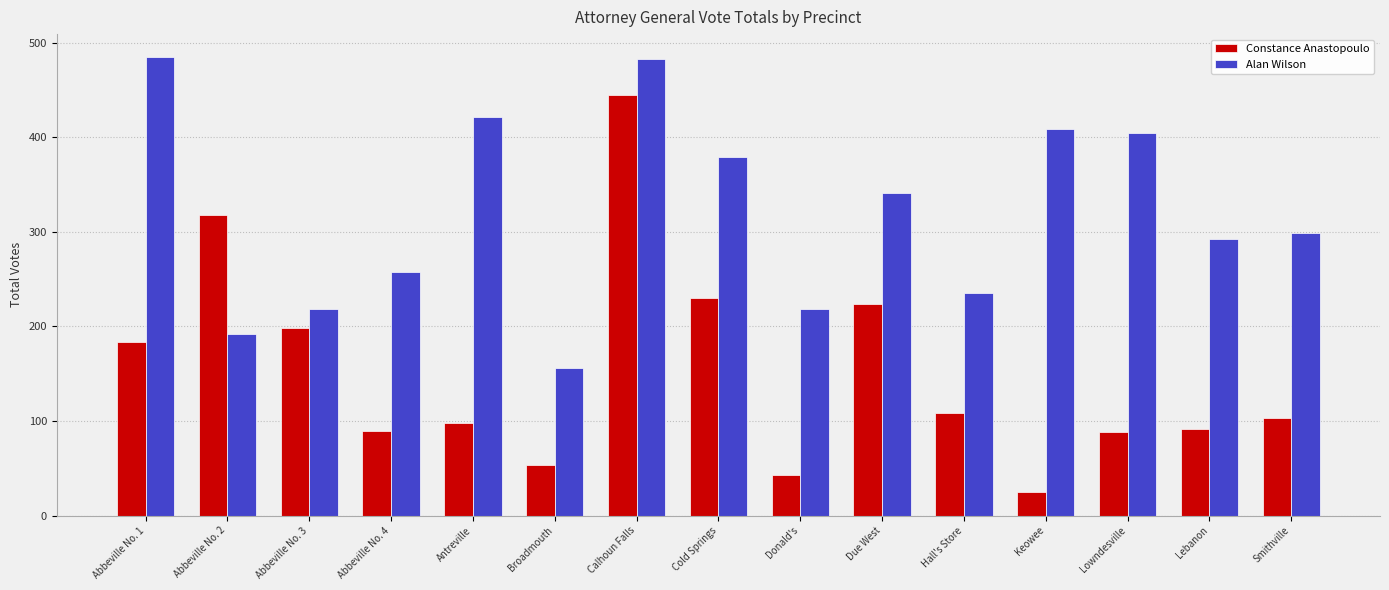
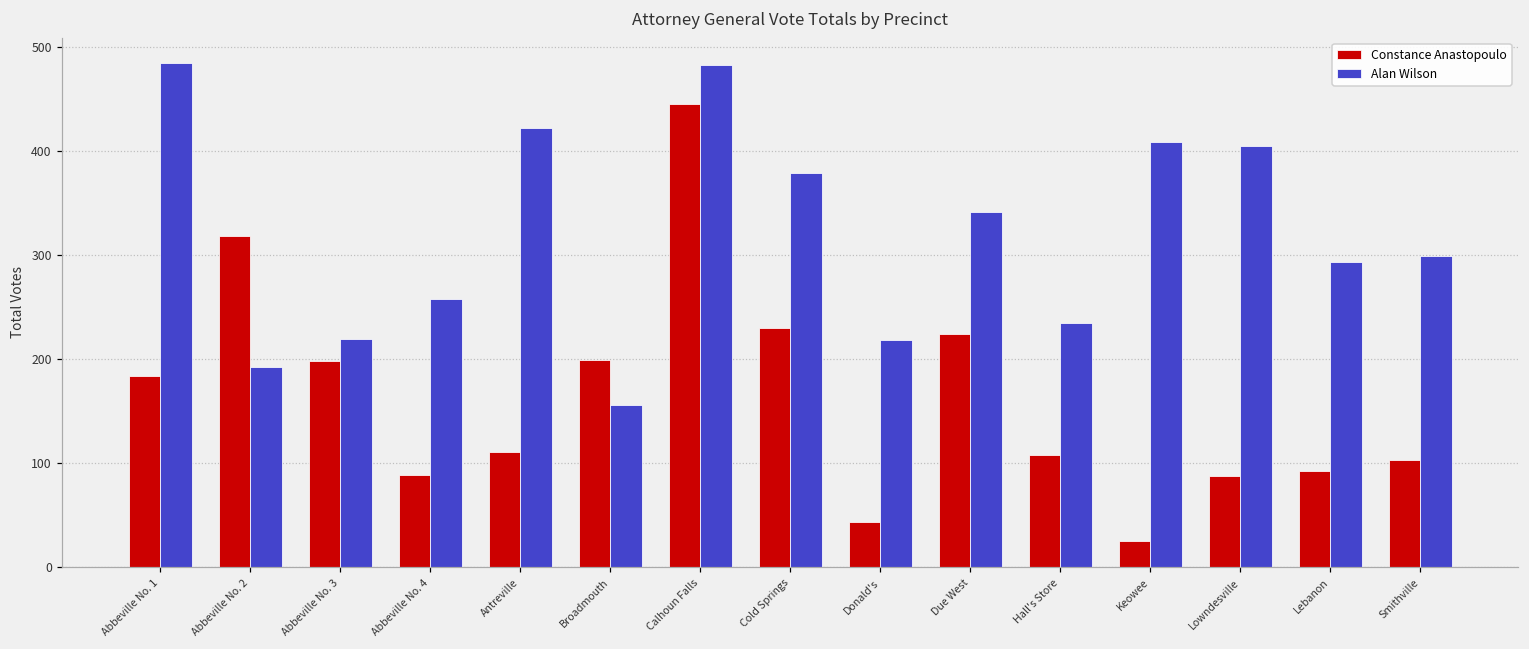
Constance Anastopoulo, Antreville: 100 -> 110
Constance Anastopoulo, Broadmouth: 50 -> 200
